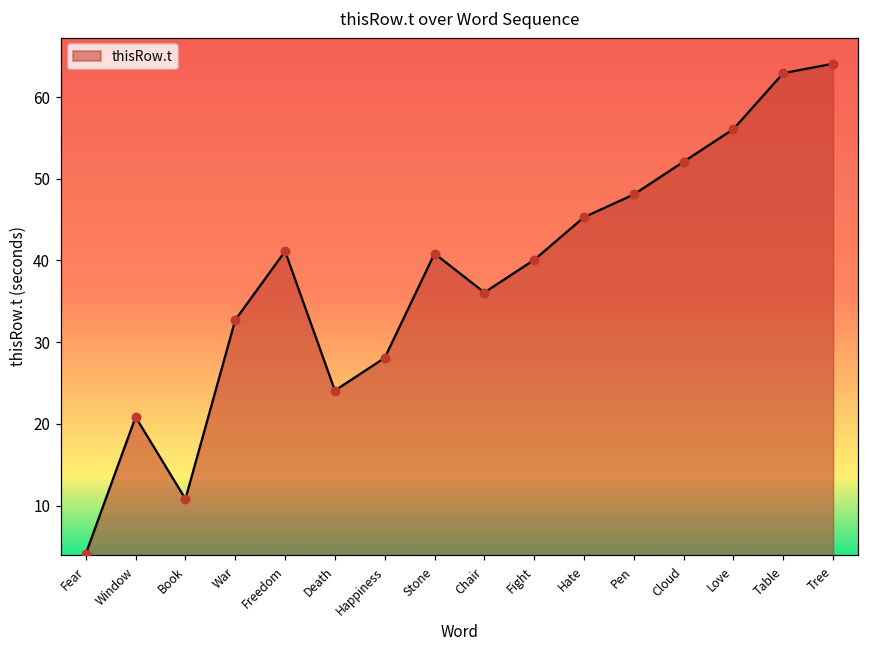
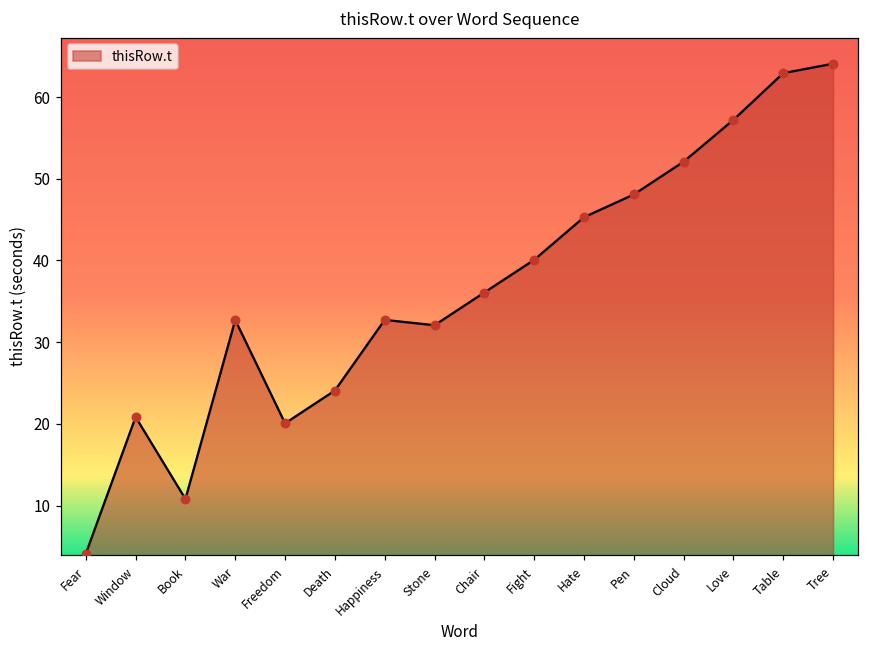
Freedom: 41 -> 20
Happiness: 28 -> 33
Stone: 41 -> 32
Love: 56 -> 57
